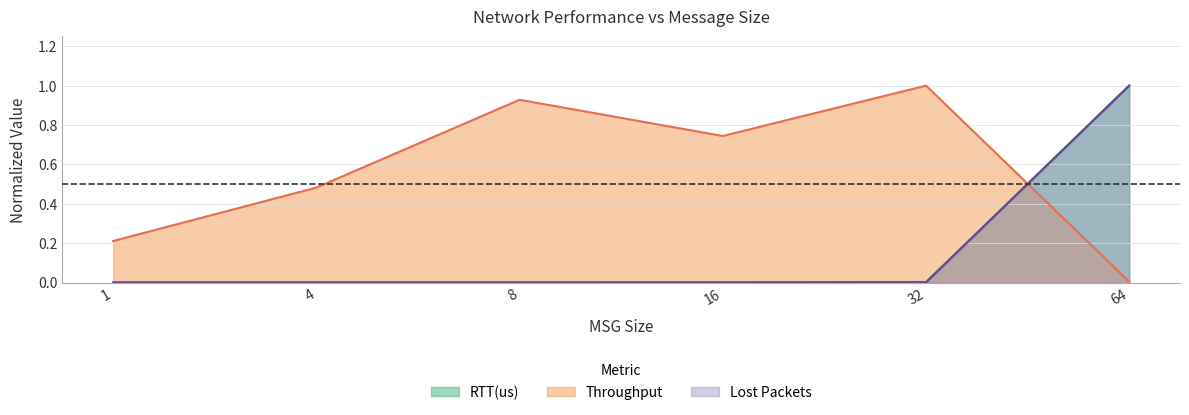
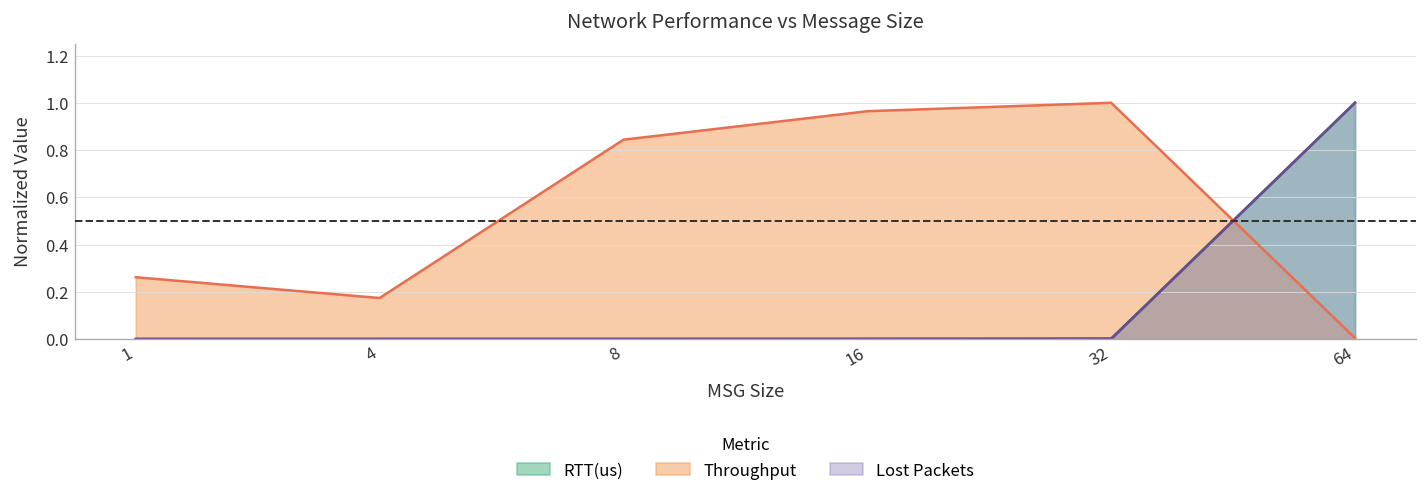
Throughput, 1: 0.21 -> 0.26
Throughput, 4: 0.48 -> 0.17
Throughput, 8: 0.93 -> 0.84
Throughput, 16: 0.74 -> 0.96
